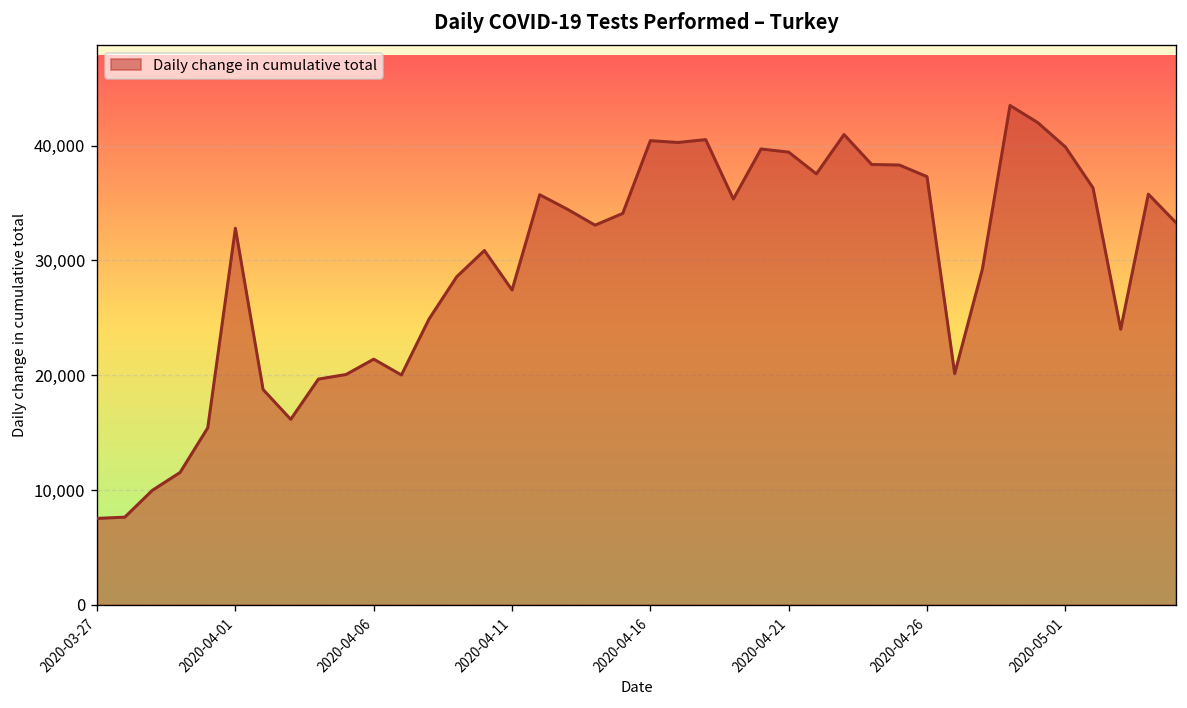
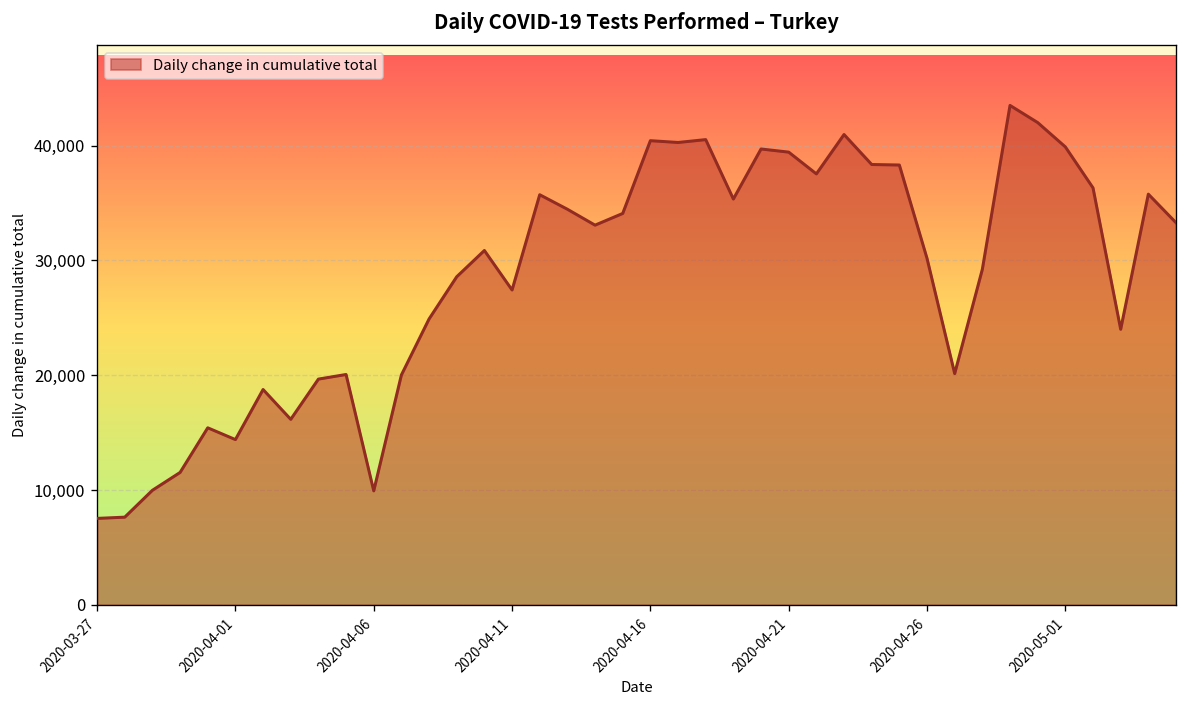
2020-04-01: 33,000 -> 14,000
2020-04-06: 21,000 -> 10,000
2020-04-26: 37,000 -> 30,000
